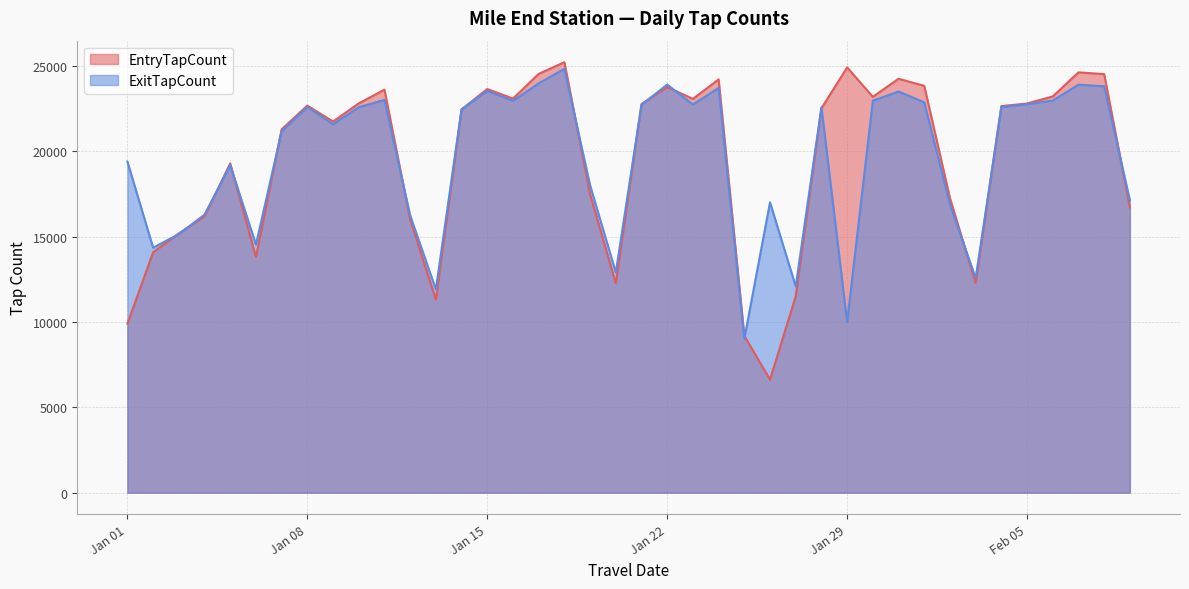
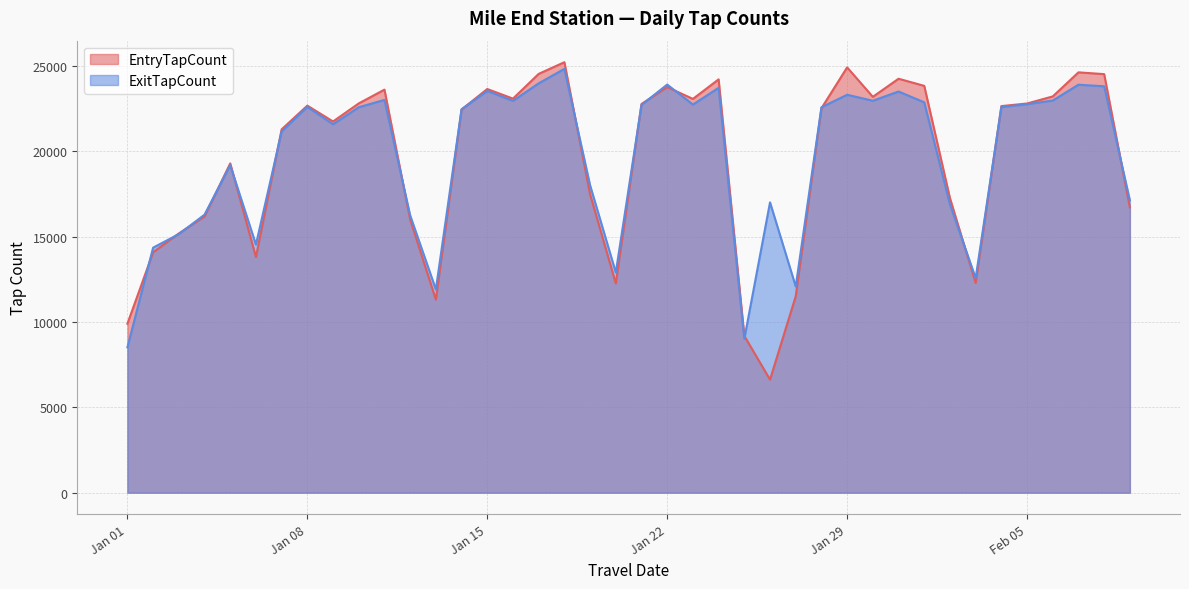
ExitTapCount, Jan 01: 19400 -> 8500
ExitTapCount, Jan 29: 10000 -> 23300
